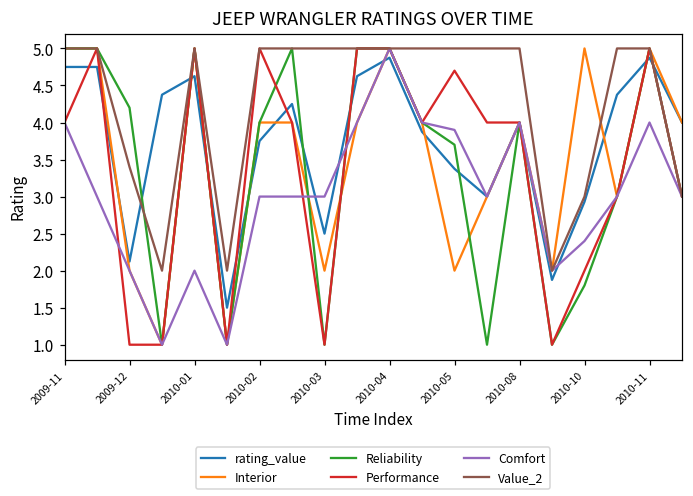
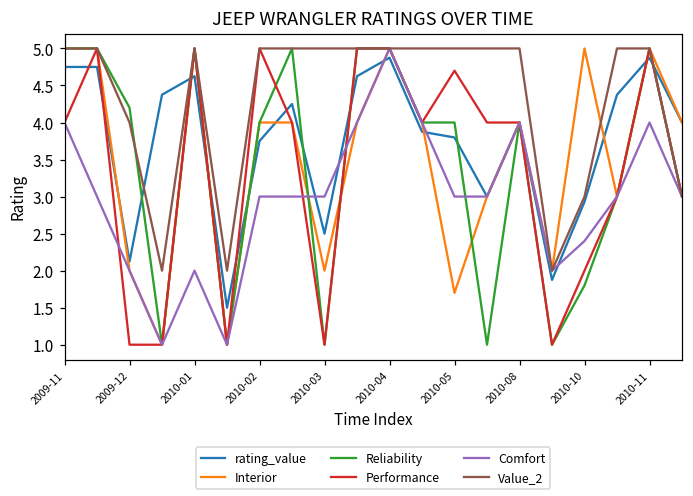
Value_2, 2009-12: 3.4 -> 4.0
rating_value, 2010-05: 3.4 -> 3.8
Interior, 2010-05: 2.0 -> 1.7
Reliability, 2010-05: 3.7 -> 4.0
Comfort, 2010-05: 3.9 -> 3.0
